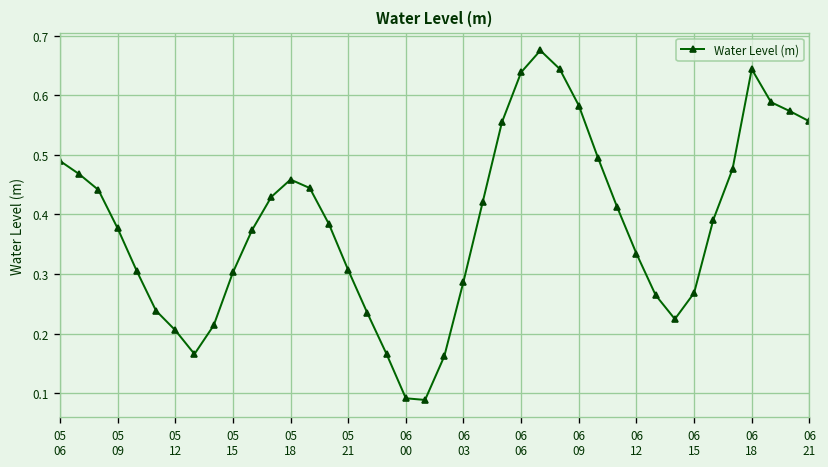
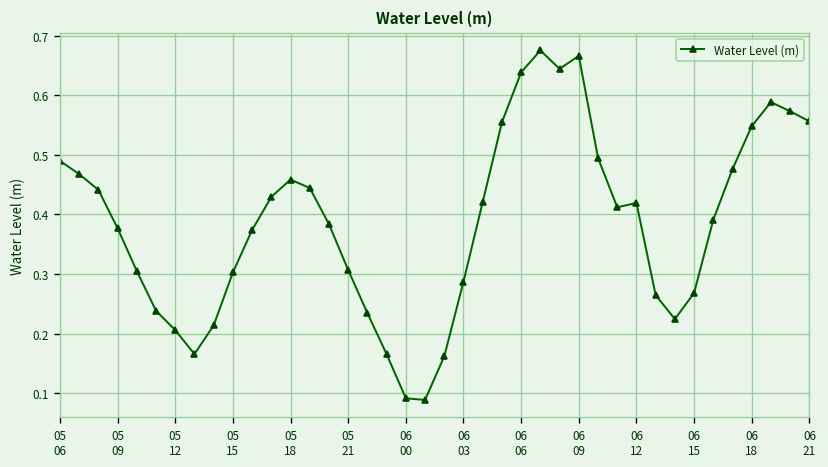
06 09: 0.58 -> 0.67
06 12: 0.33 -> 0.42
06 18: 0.64 -> 0.55
